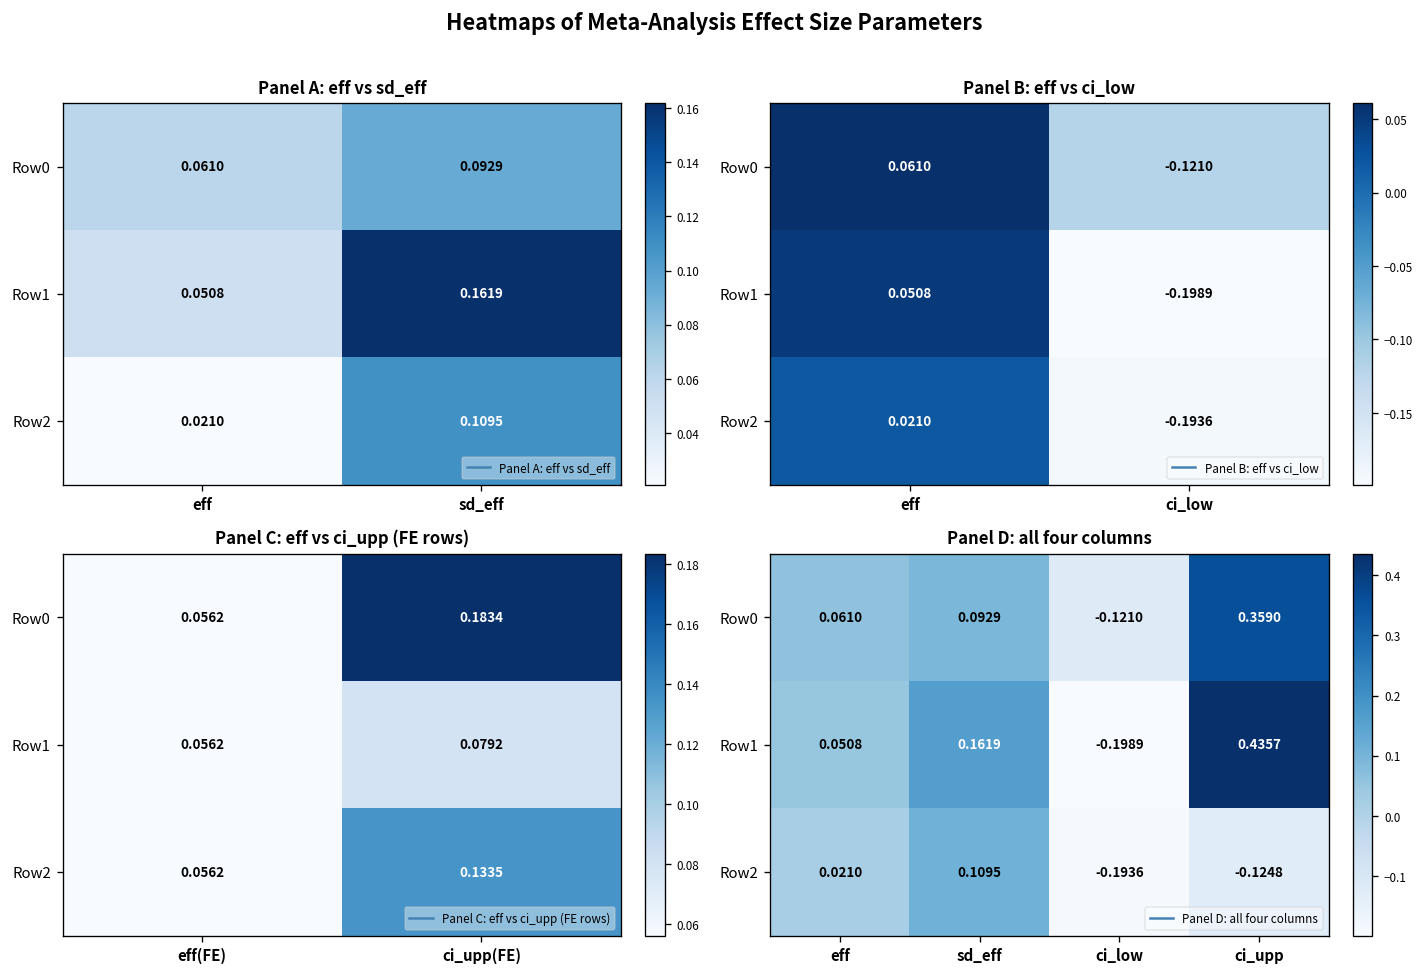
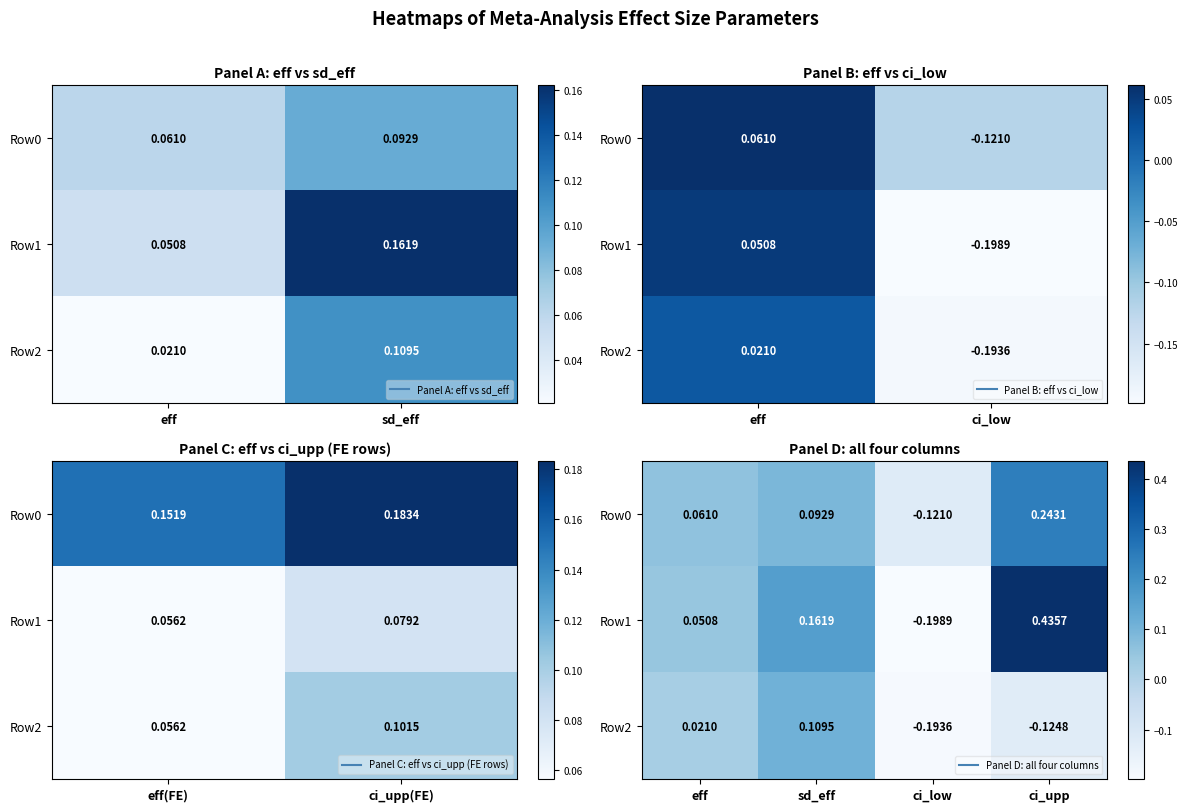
Panel C: eff vs ci_upp (FE rows), Row0, eff(FE): 0.0562 -> 0.1519
Panel C: eff vs ci_upp (FE rows), Row2, ci_upp(FE): 0.1335 -> 0.1015
Panel D: all four columns, Row0, ci_upp: 0.3590 -> 0.2431
